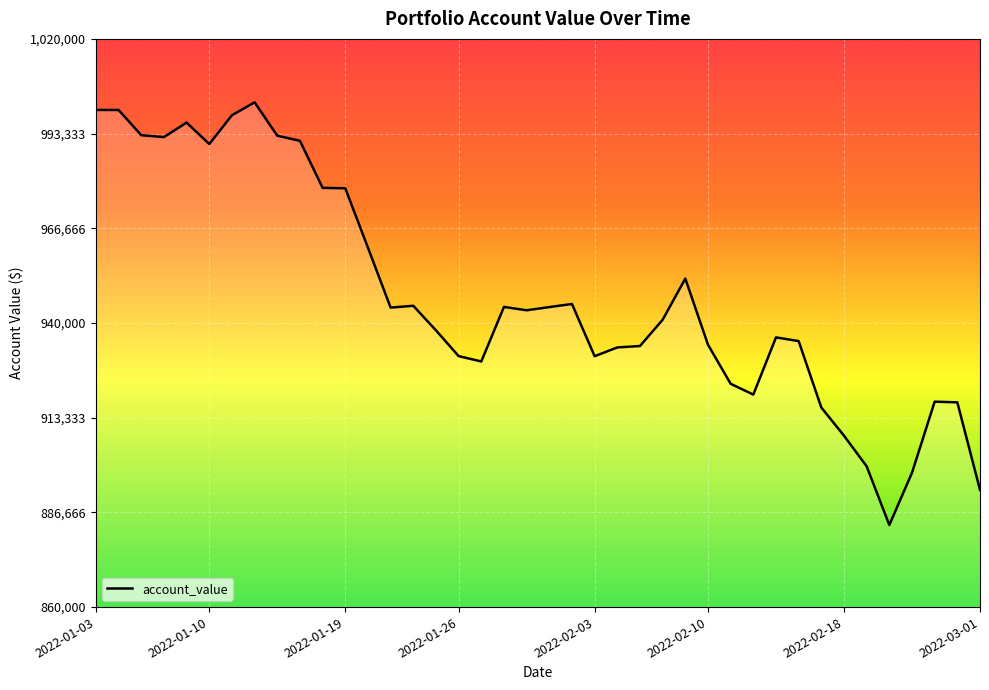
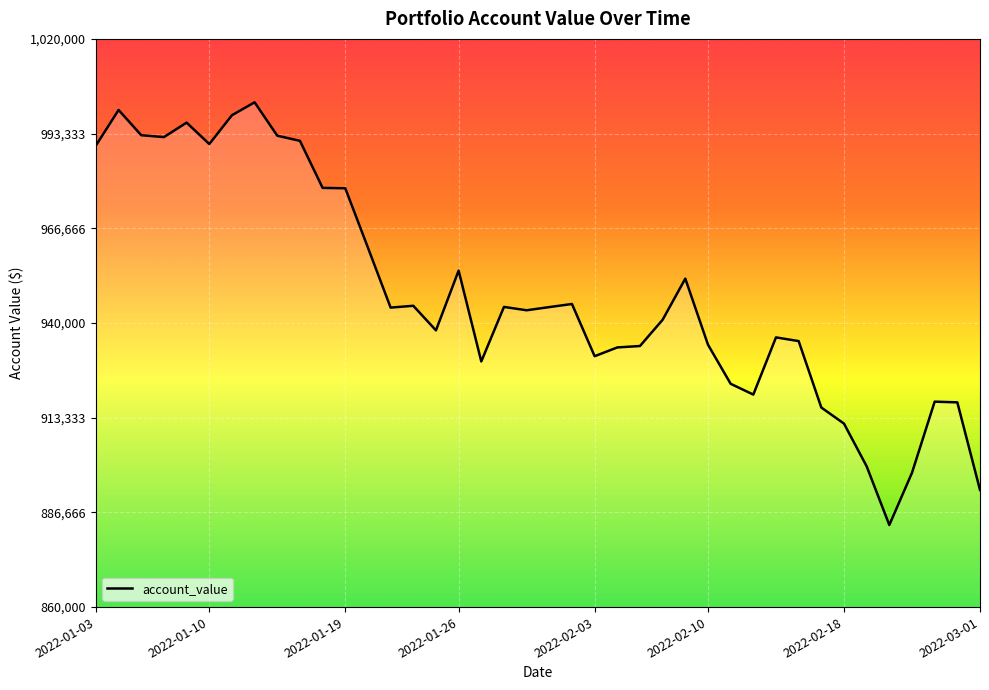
2022-01-03: 1,000,000 -> 990,000
2022-01-26: 931,000 -> 955,000
2022-02-18: 908,000 -> 912,000
